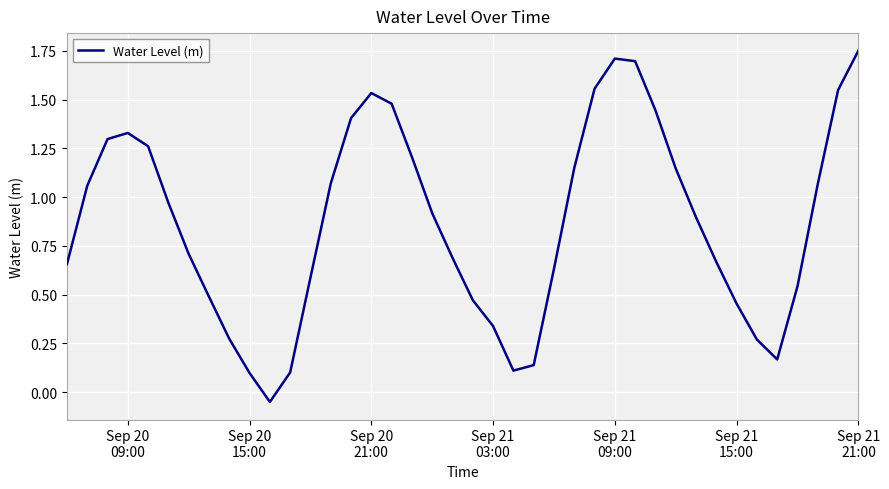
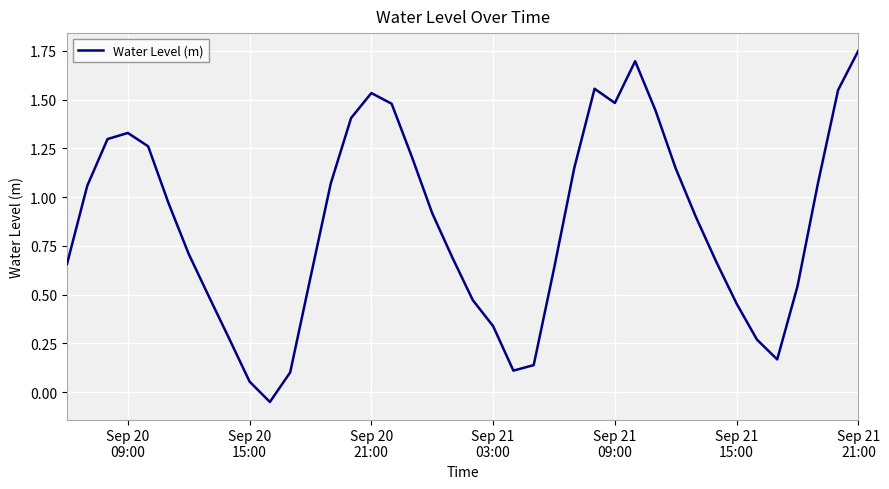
Sep 20 15:00: 0.10 -> 0.05
Sep 21 09:00: 1.71 -> 1.48
